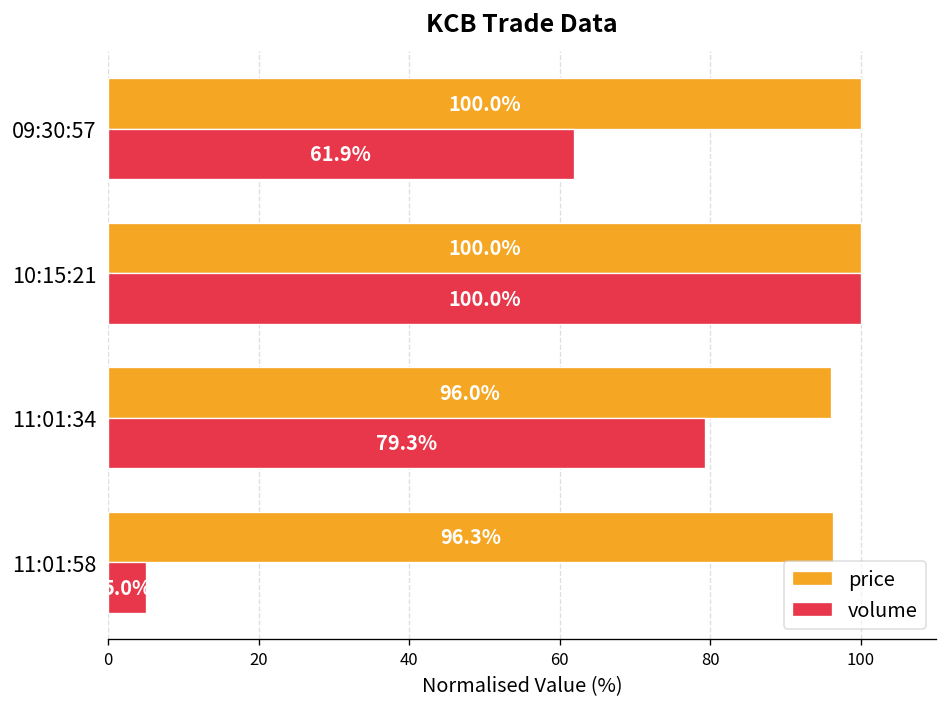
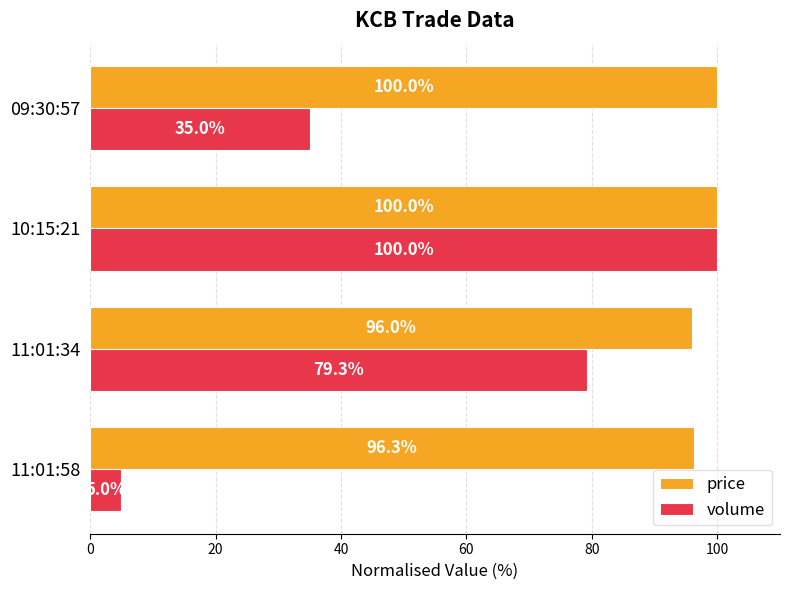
volume, 09:30:57: 61.9% -> 35.0%
